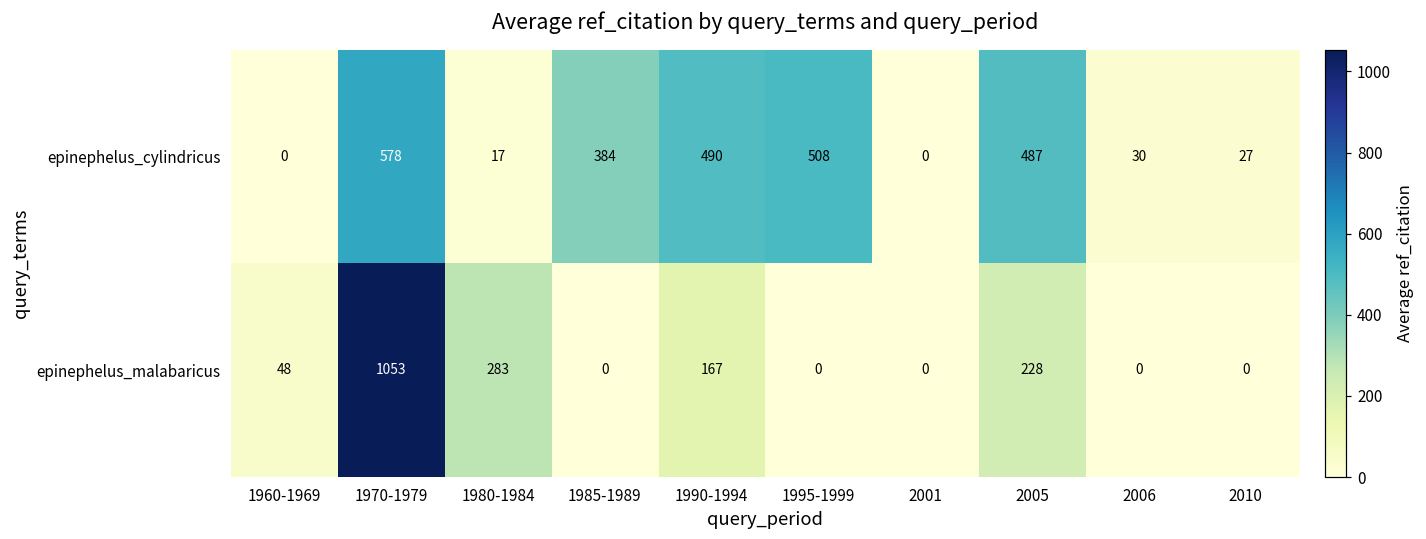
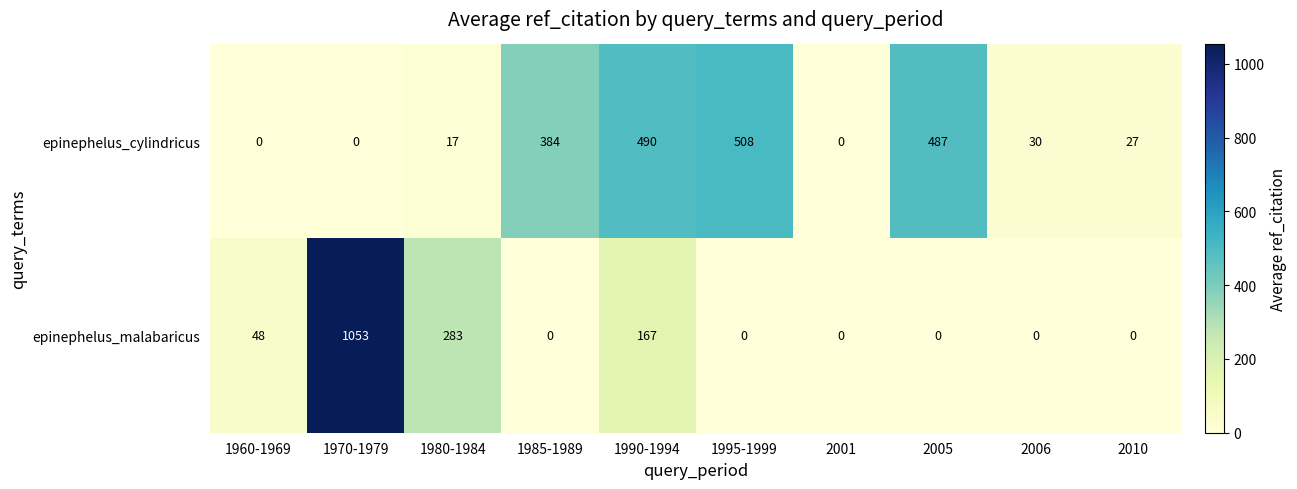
epinephelus_cylindricus, 1970-1979: 578 -> 0
epinephelus_malabaricus, 2005: 228 -> 0
